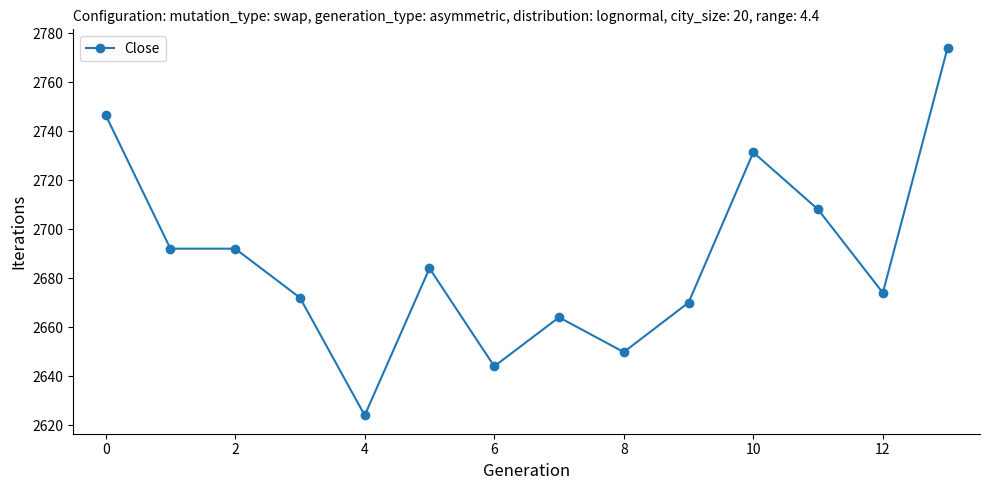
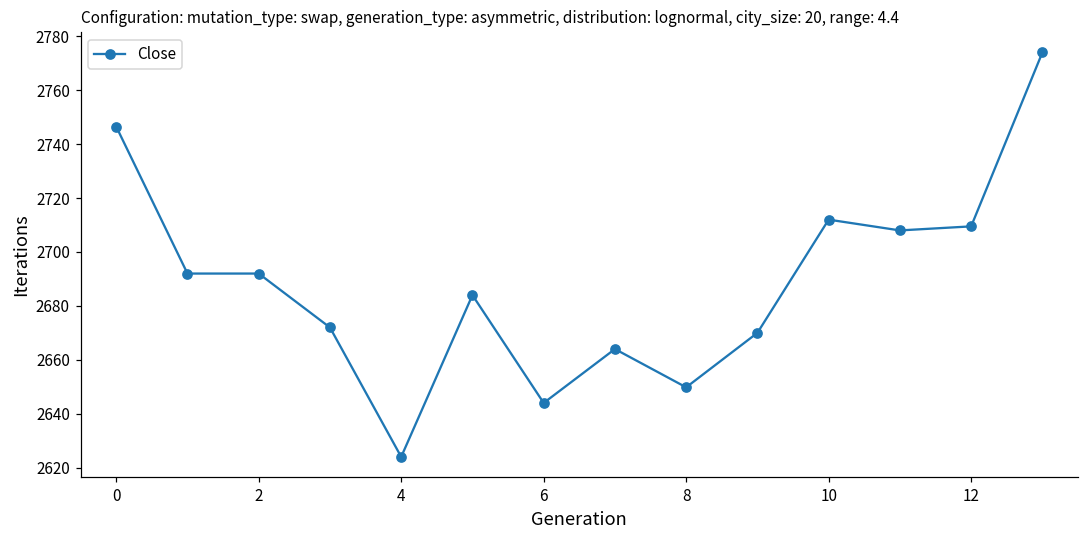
10: 2731 -> 2712
12: 2674 -> 2710
